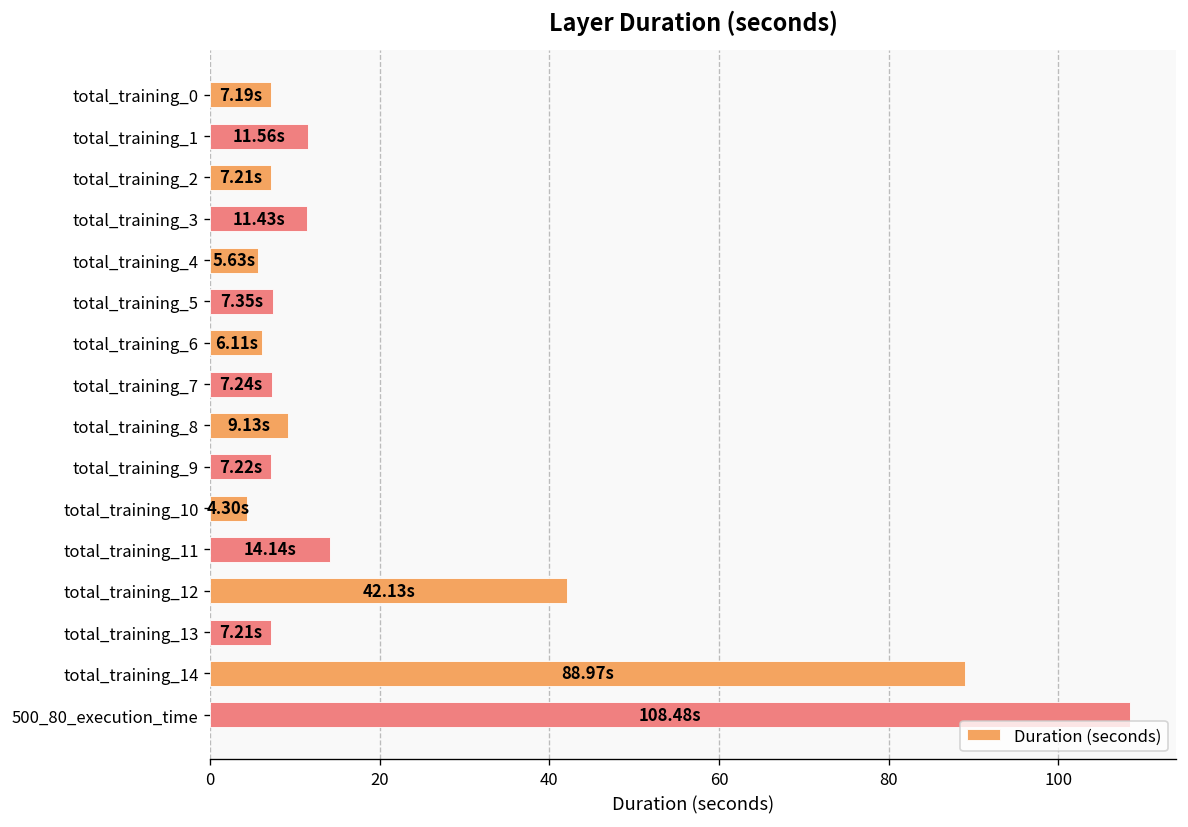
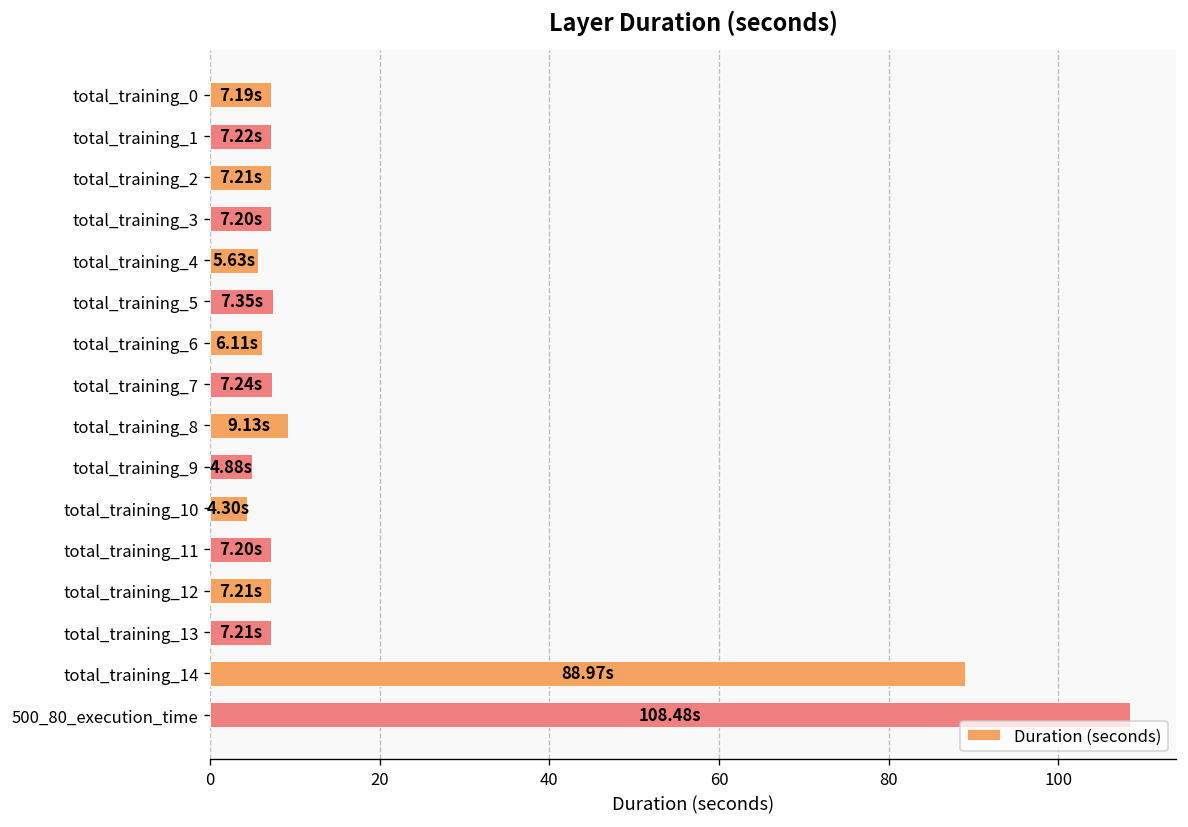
total_training_1: 11.56s -> 7.22s
total_training_3: 11.43s -> 7.20s
total_training_9: 7.22s -> 4.88s
total_training_11: 14.14s -> 7.20s
total_training_12: 42.13s -> 7.21s
